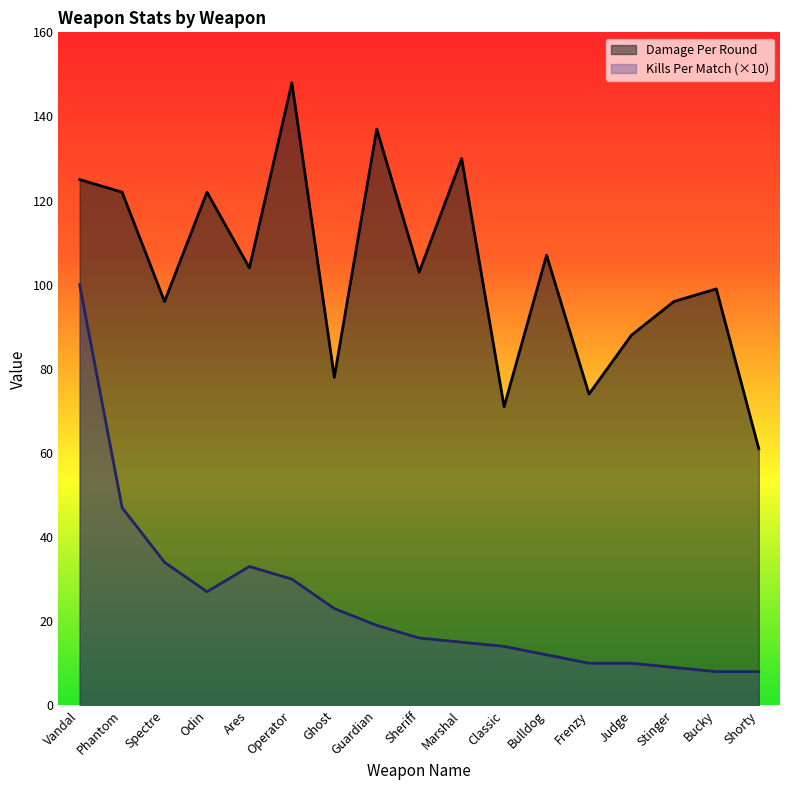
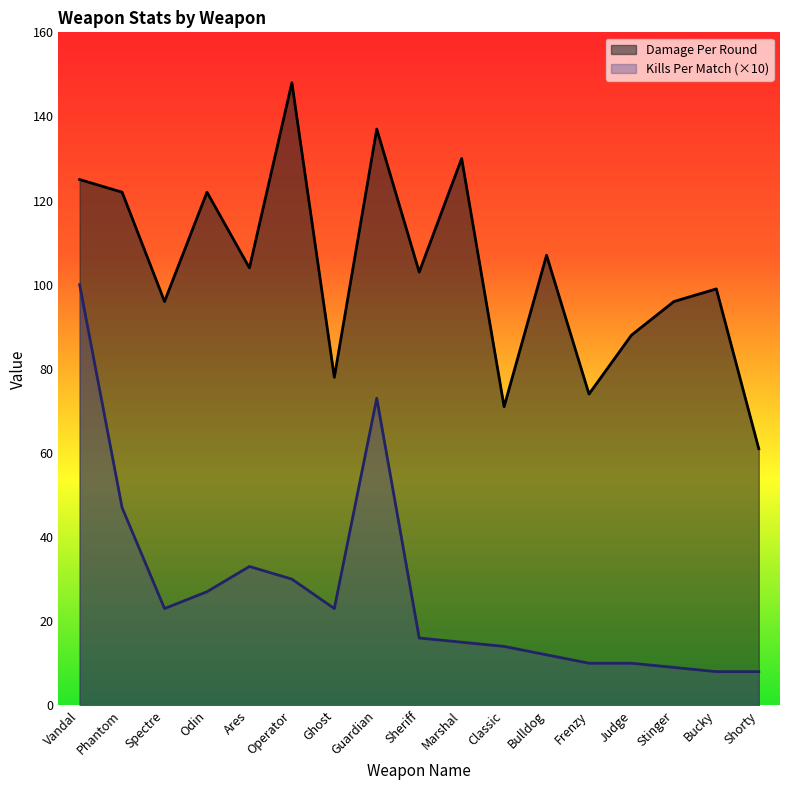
Kills Per Match (×10), Spectre: 34 -> 23
Kills Per Match (×10), Guardian: 19 -> 73
